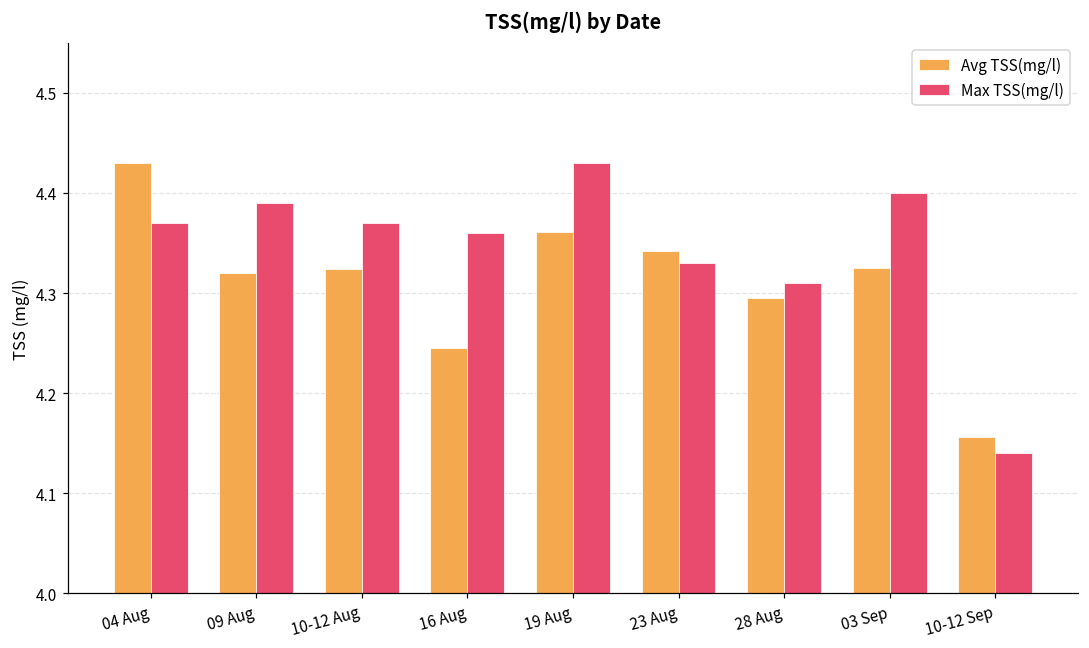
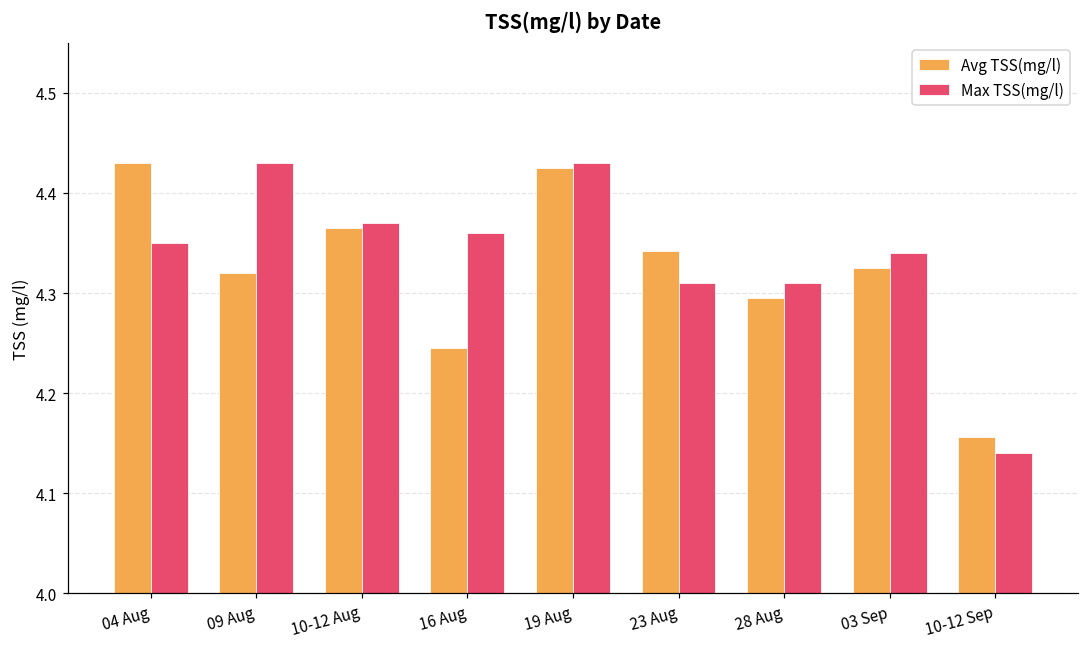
Max TSS(mg/l), 04 Aug: 4.37 -> 4.35
Max TSS(mg/l), 09 Aug: 4.39 -> 4.43
Avg TSS(mg/l), 10-12 Aug: 4.32 -> 4.37
Avg TSS(mg/l), 19 Aug: 4.36 -> 4.43
Max TSS(mg/l), 23 Aug: 4.33 -> 4.31
Max TSS(mg/l), 03 Sep: 4.40 -> 4.34
